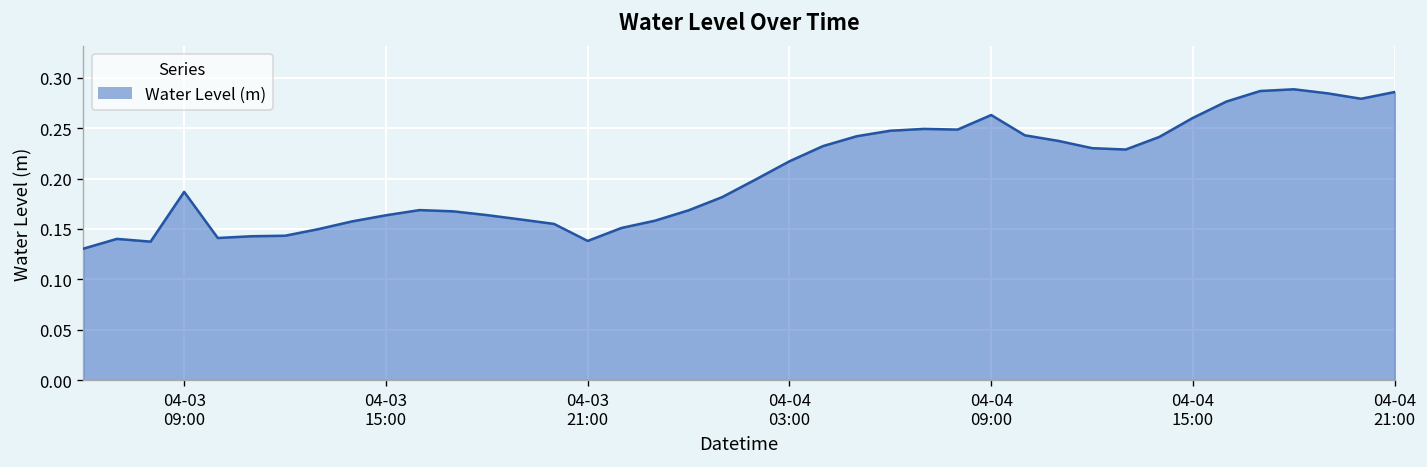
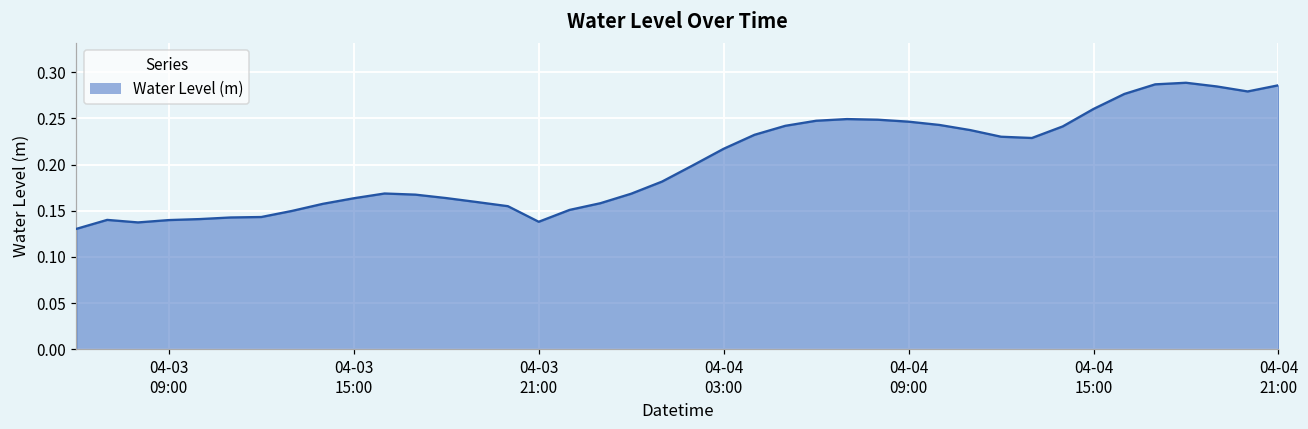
04-03 09:00: 0.19 -> 0.14
04-04 09:00: 0.26 -> 0.25
